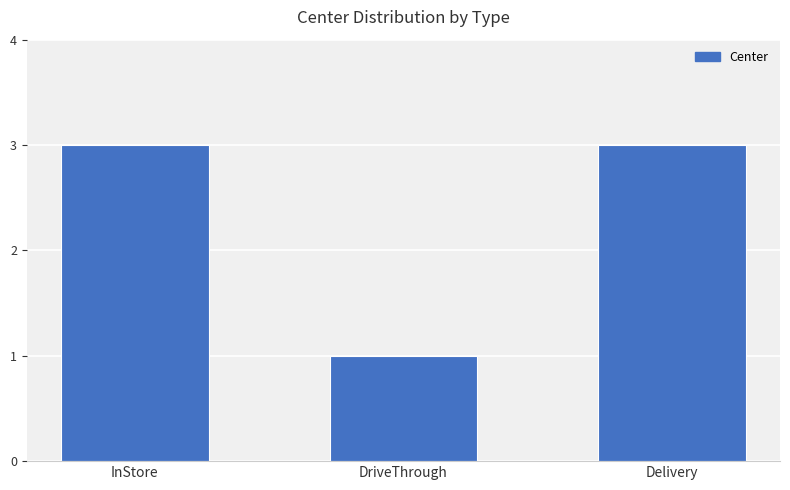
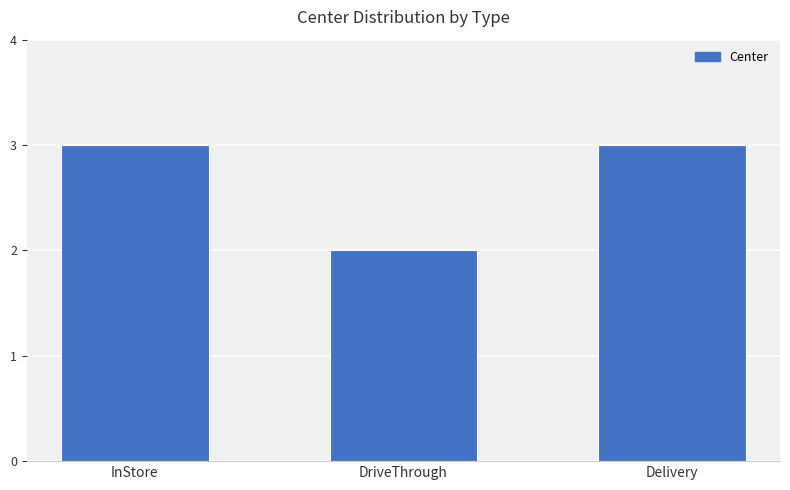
DriveThrough: 1 -> 2
